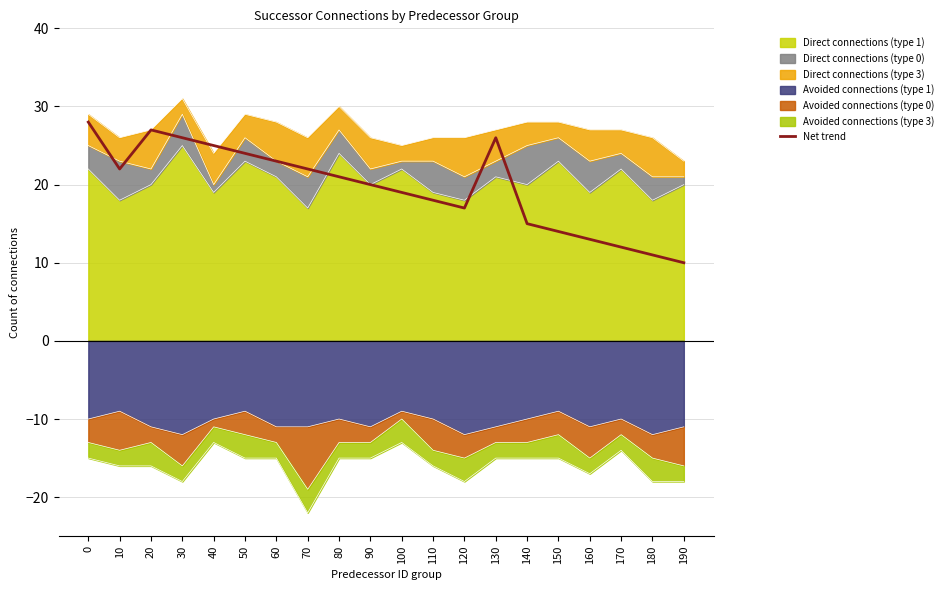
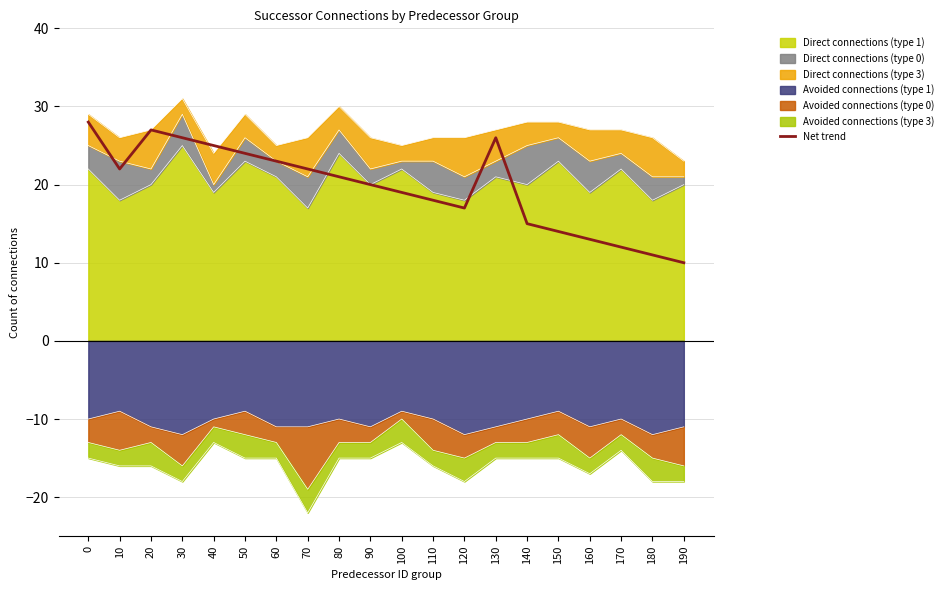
Direct connections (type 3), 60: 5 -> 2
